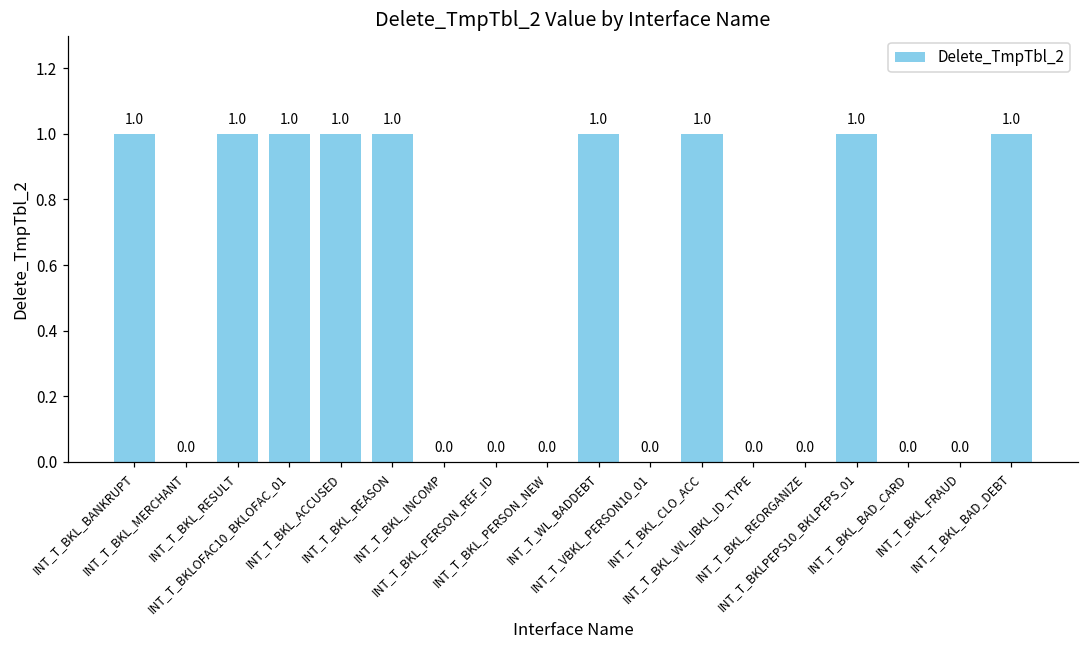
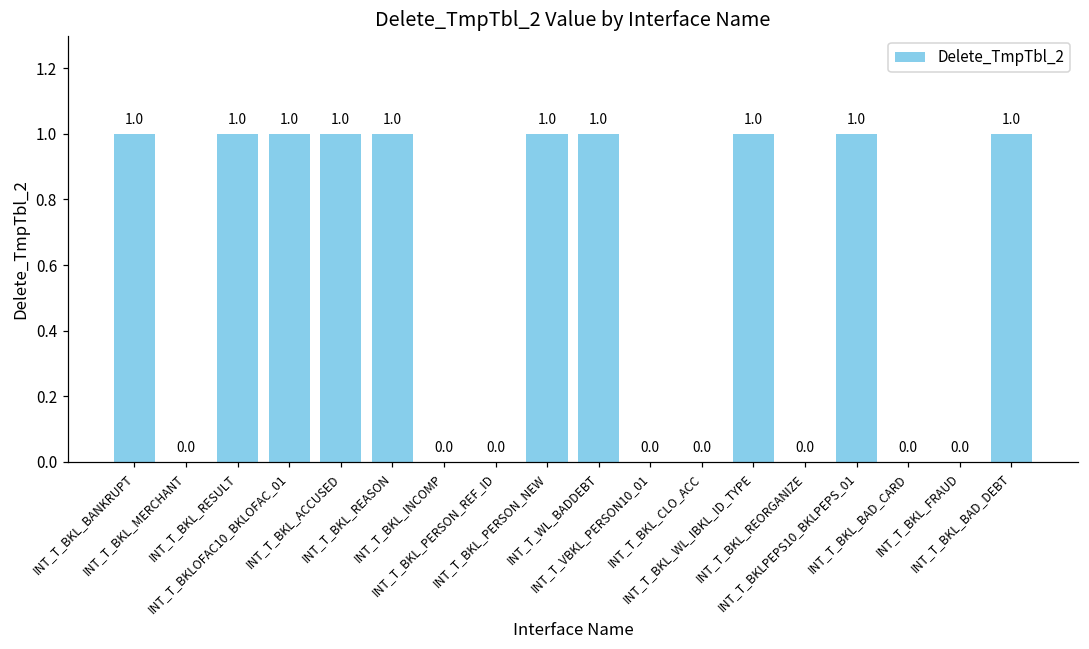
INT_T_BKL_PERSON_NEW: 0.0 -> 1.0
INT_T_BKL_CLO_ACC: 1.0 -> 0.0
INT_T_BKL_WL_IBKL_ID_TYPE: 0.0 -> 1.0
